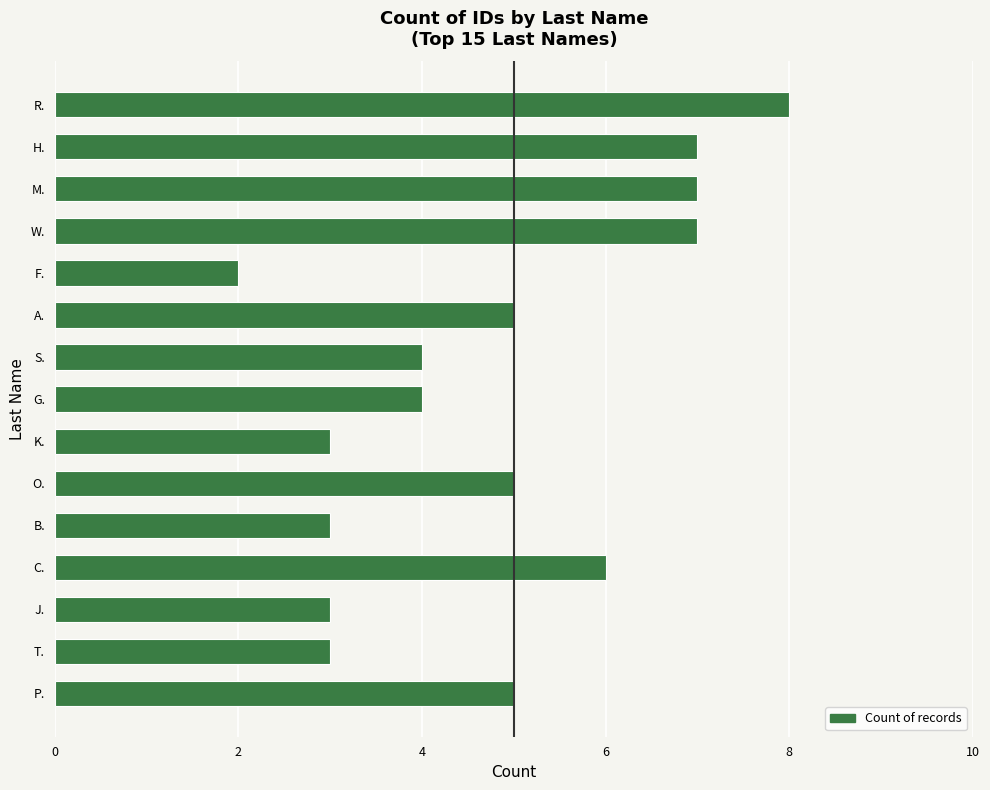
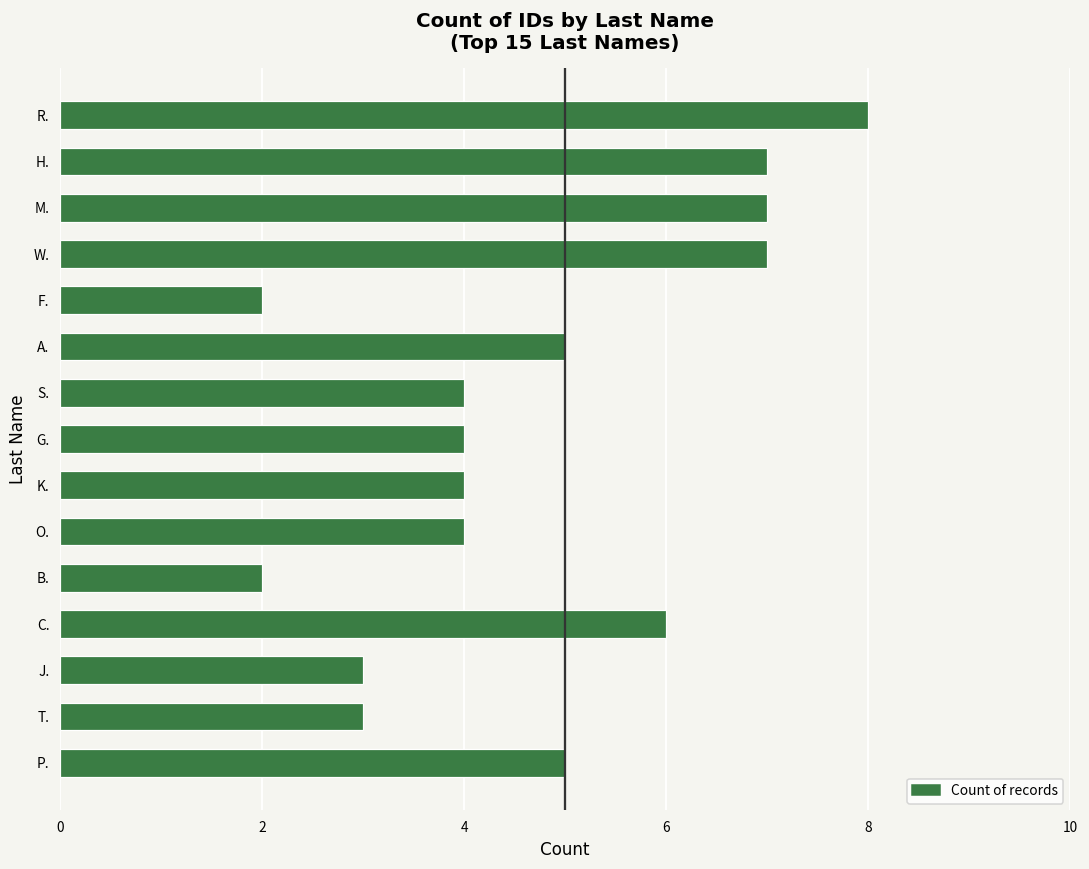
K.: 3 -> 4
O.: 5 -> 4
B.: 3 -> 2
